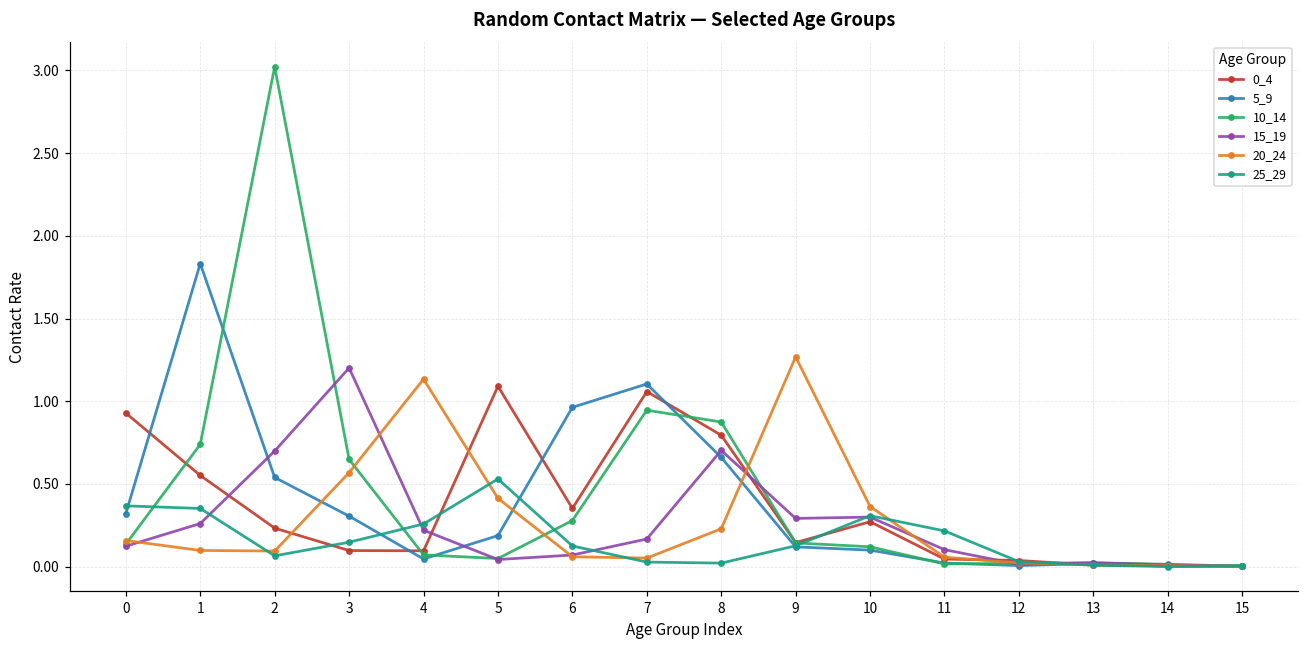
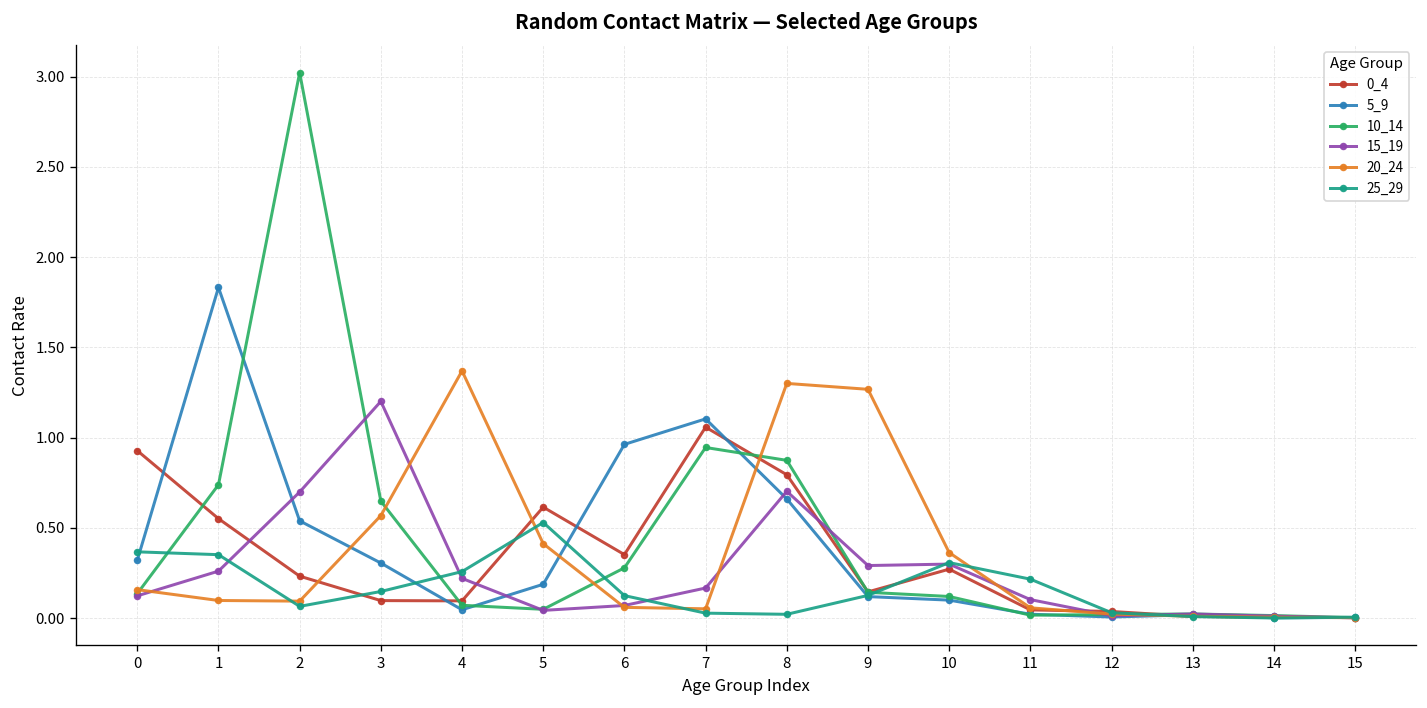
20_24, 4: 1.13 -> 1.37
0_4, 5: 1.09 -> 0.62
20_24, 8: 0.23 -> 1.30
